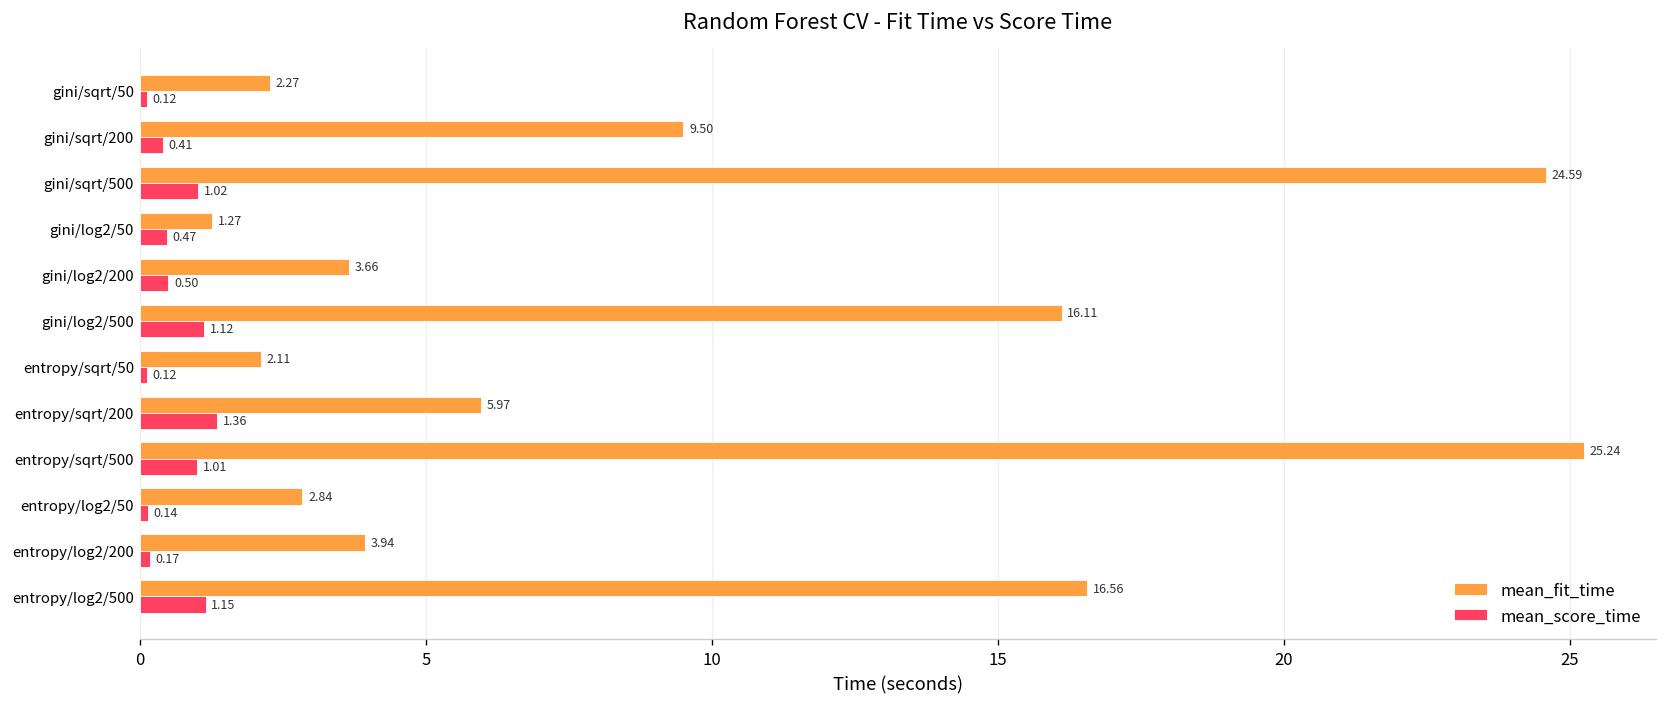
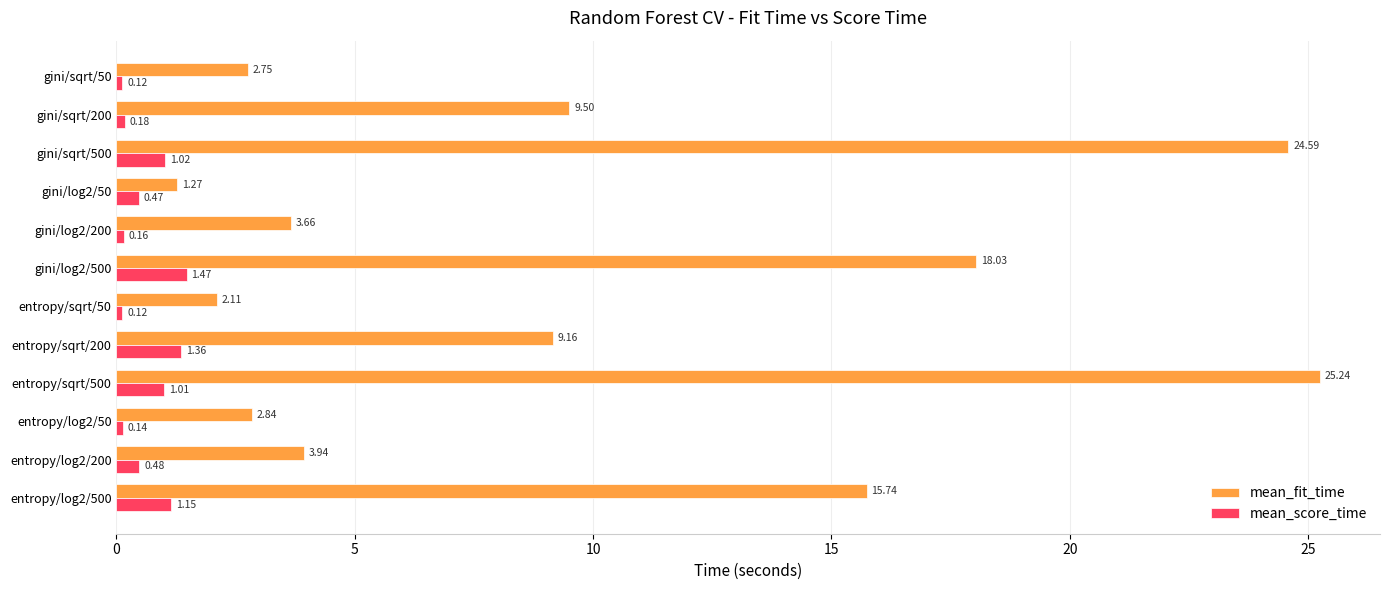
mean_fit_time, gini/sqrt/50: 2.27 -> 2.75
mean_score_time, gini/sqrt/200: 0.41 -> 0.18
mean_score_time, gini/log2/200: 0.50 -> 0.16
mean_fit_time, gini/log2/500: 16.11 -> 18.03
mean_score_time, gini/log2/500: 1.12 -> 1.47
mean_fit_time, entropy/sqrt/200: 5.97 -> 9.16
mean_score_time, entropy/log2/200: 0.17 -> 0.48
mean_fit_time, entropy/log2/500: 16.56 -> 15.74
